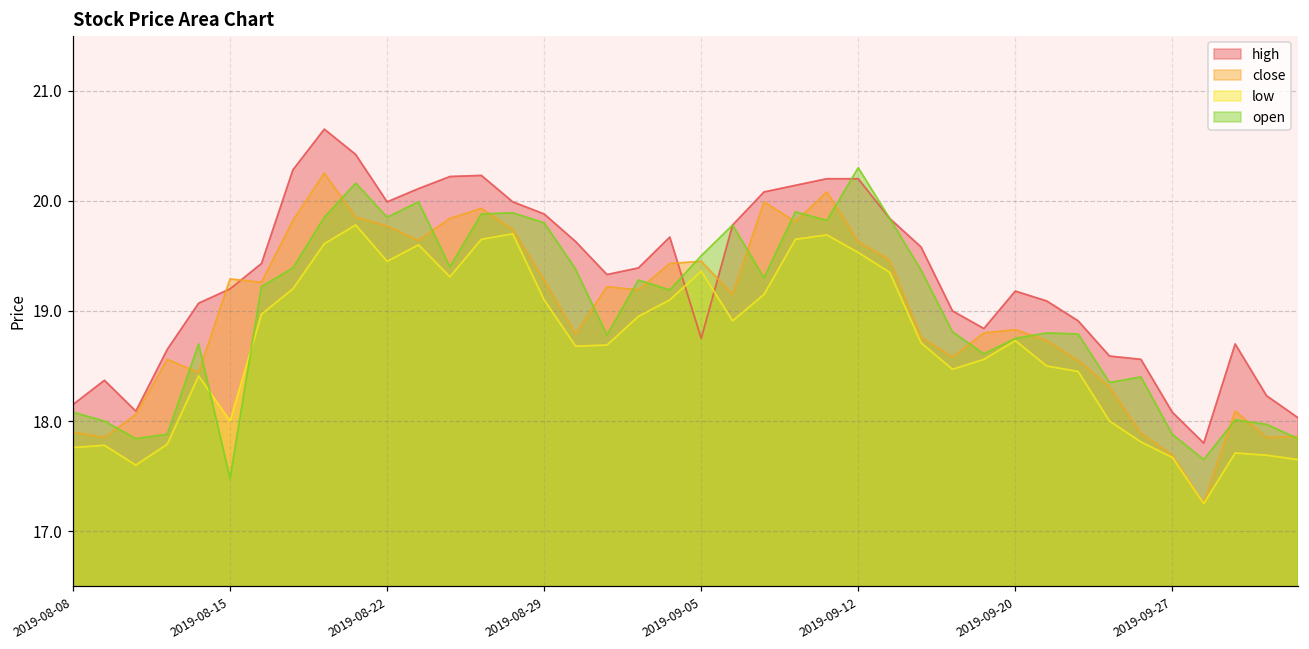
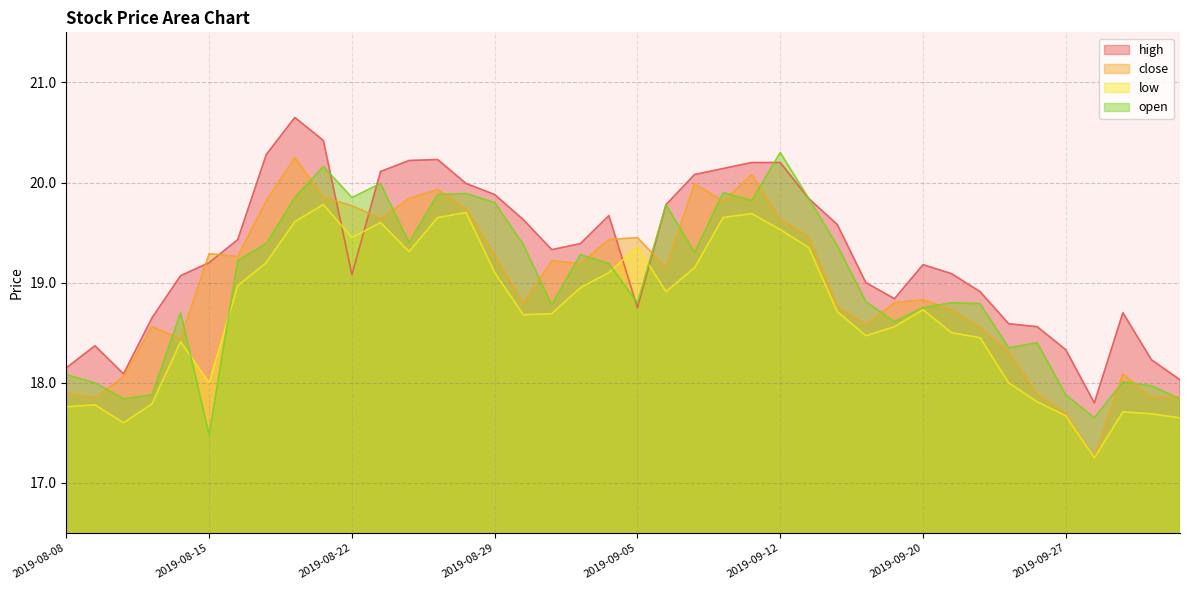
high, 2019-08-22: 19.99 -> 19.08
open, 2019-09-05: 19.5 -> 18.8
high, 2019-09-27: 18.08 -> 18.33
